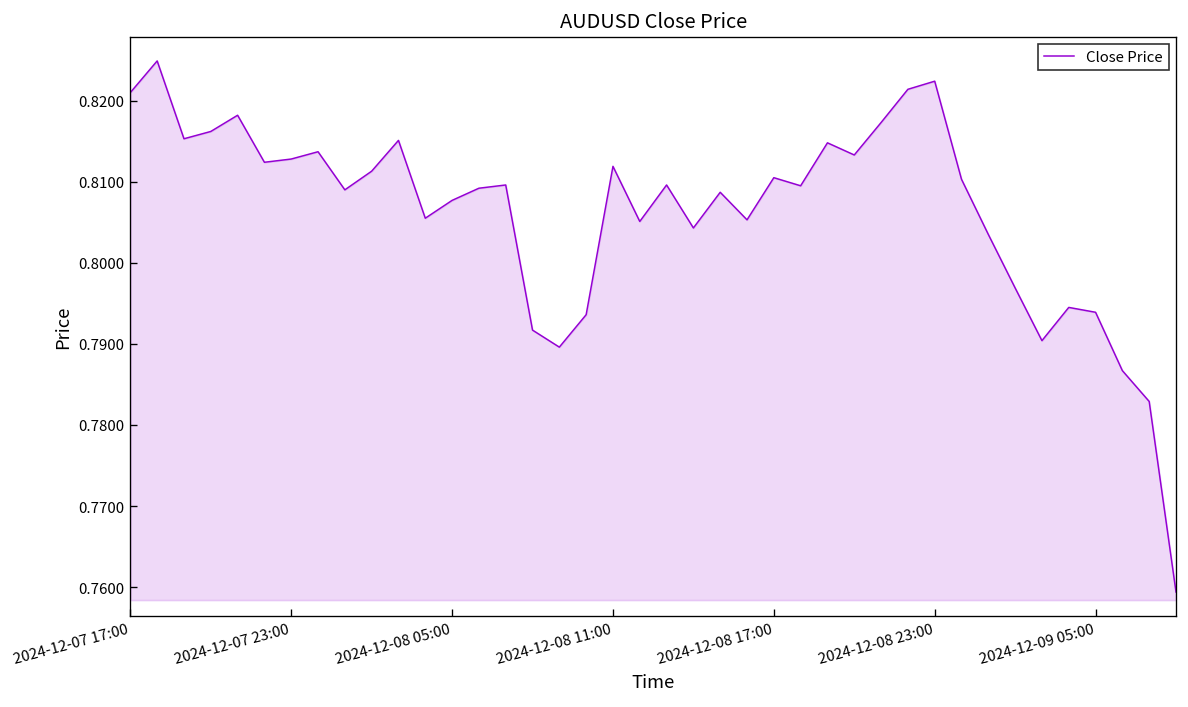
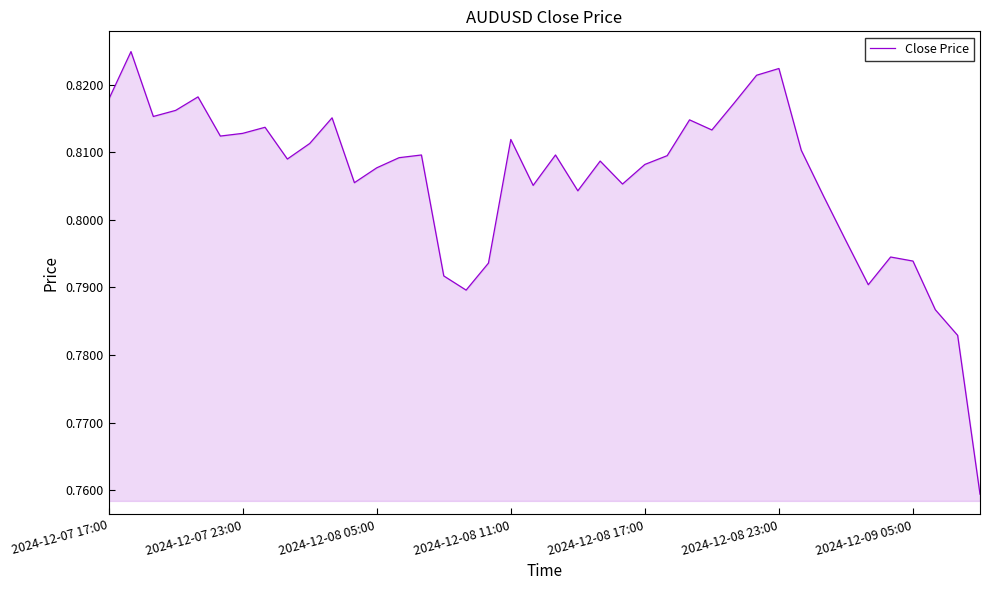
2024-12-07 17:00: 0.821 -> 0.818
2024-12-08 17:00: 0.811 -> 0.808
